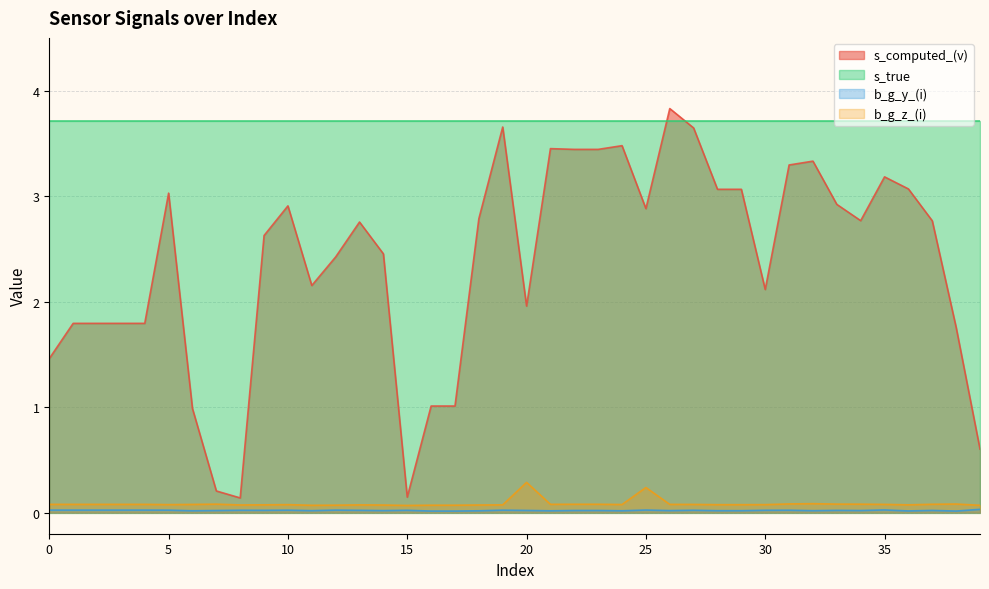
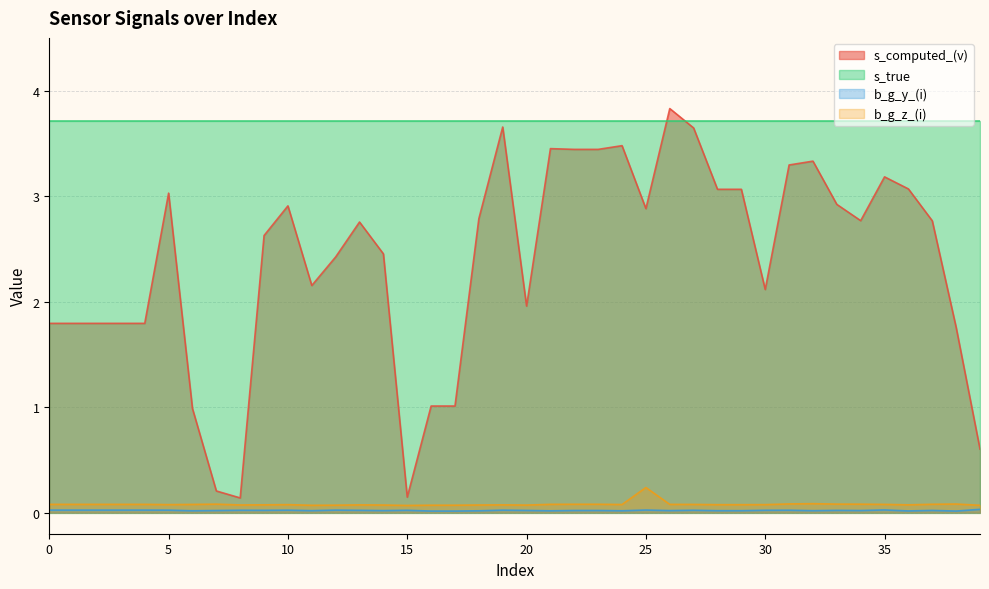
s_computed_(v), 0: 1.46 -> 1.79
b_g_z_(i), 20: 0.29 -> 0.07
